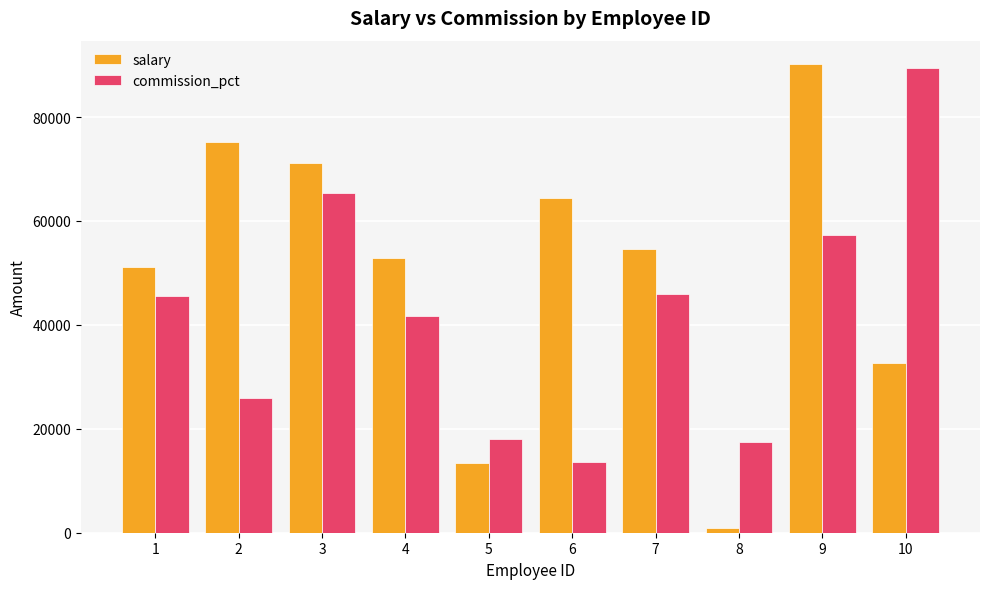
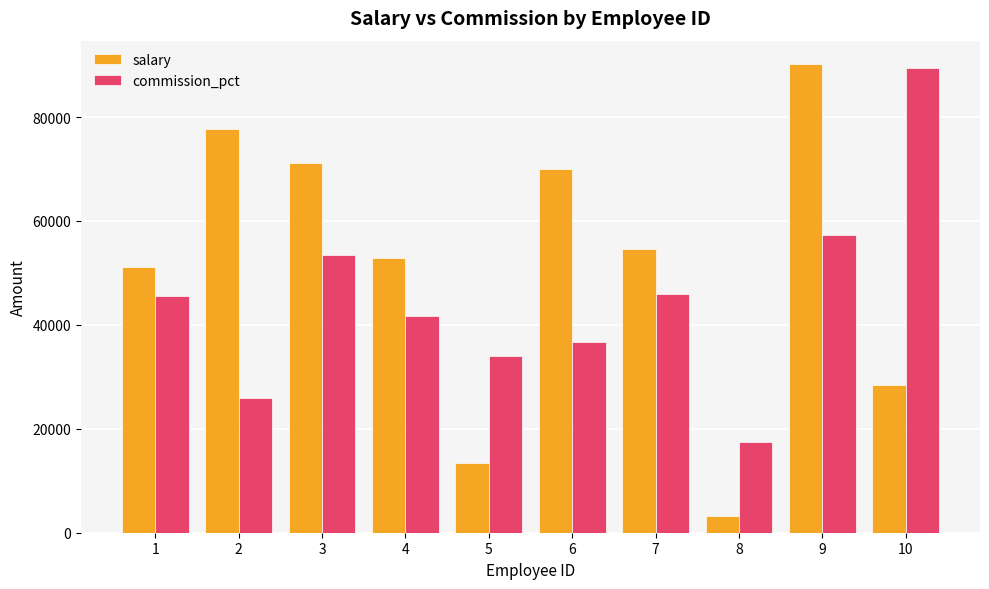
salary, 2: 75000 -> 78000
commission_pct, 3: 65000 -> 53000
commission_pct, 5: 18000 -> 34000
salary, 6: 64000 -> 70000
commission_pct, 6: 14000 -> 37000
salary, 8: 1000 -> 3000
salary, 10: 33000 -> 28000
